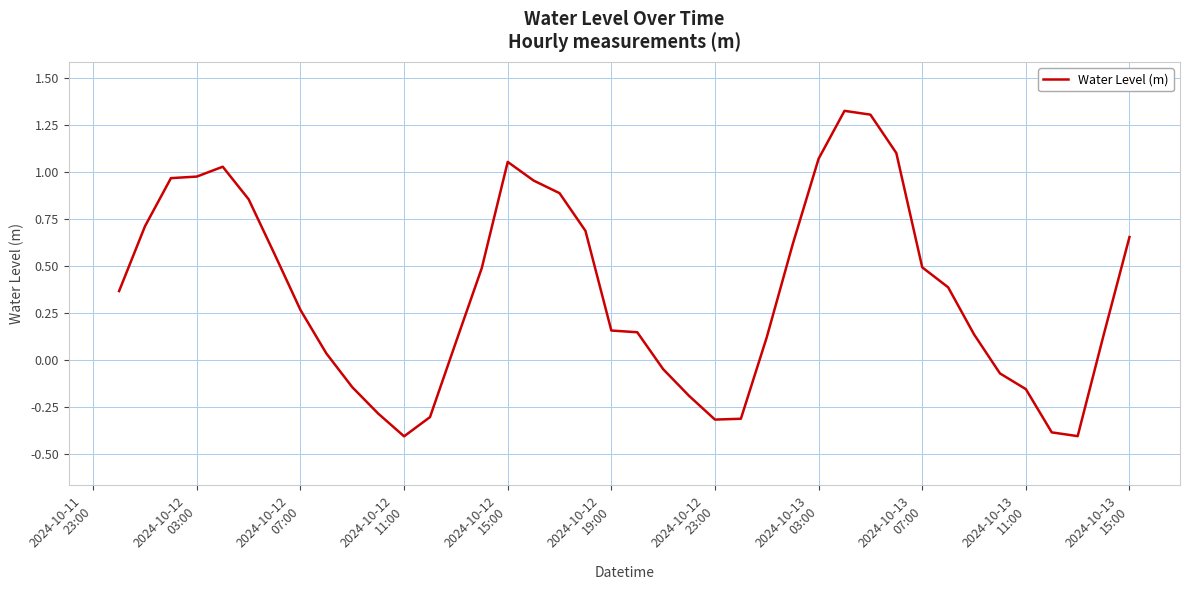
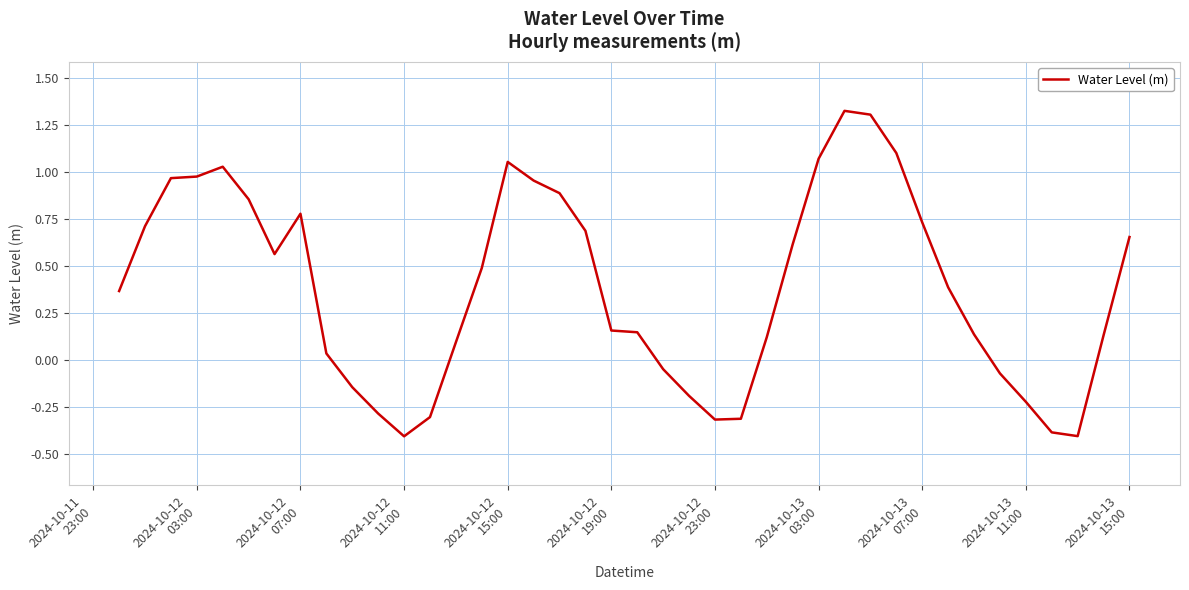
2024-10-12 07:00: 0.27 -> 0.78
2024-10-13 07:00: 0.49 -> 0.73
2024-10-13 11:00: -0.15 -> -0.22
